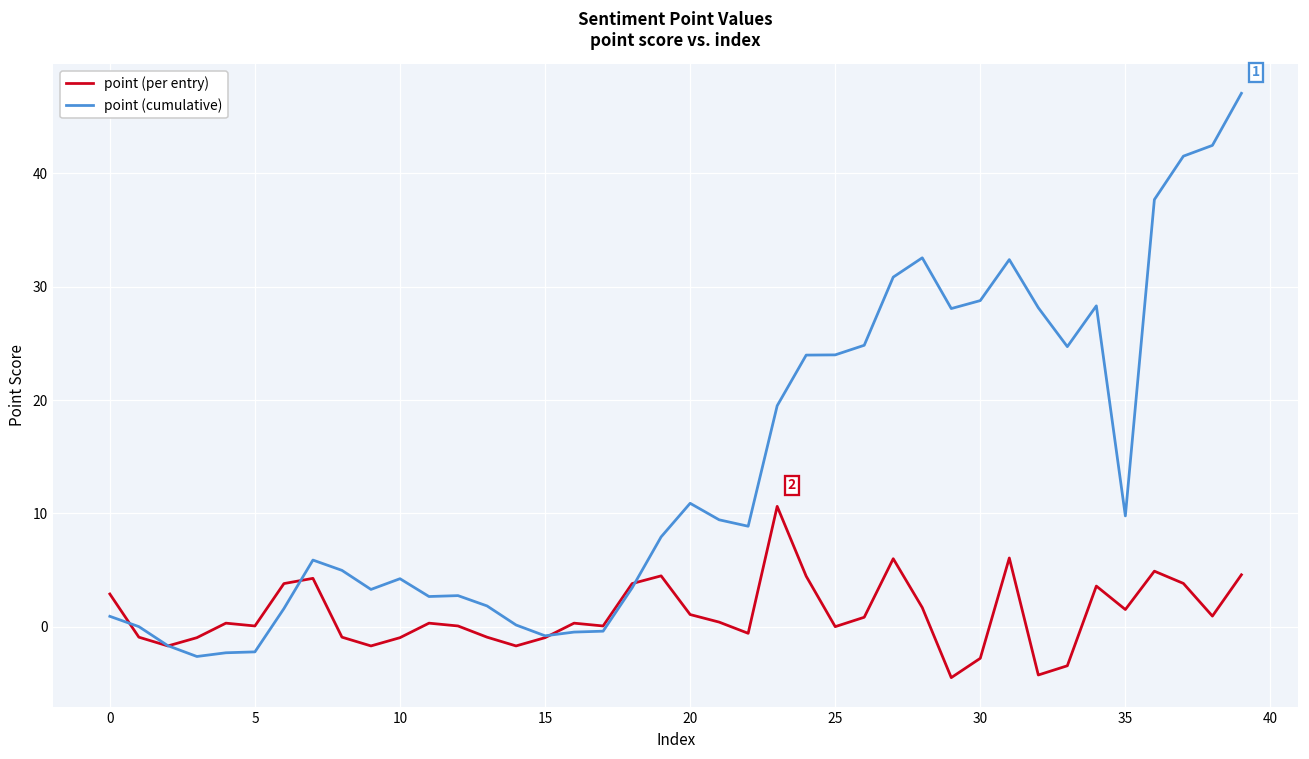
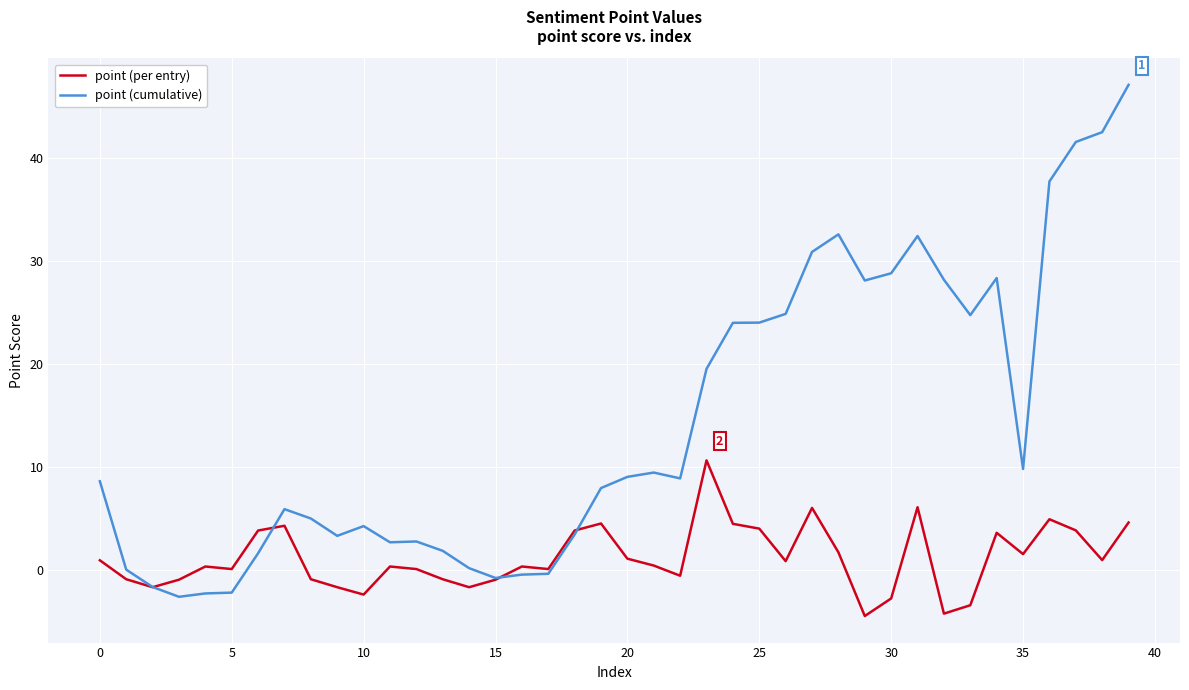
point (per entry), 0: 2.9 -> 0.9
point (cumulative), 0: 0.9 -> 8.6
point (per entry), 10: -1.0 -> -2.4
point (cumulative), 20: 10.9 -> 9.0
point (per entry), 25: 0.0 -> 4.0
